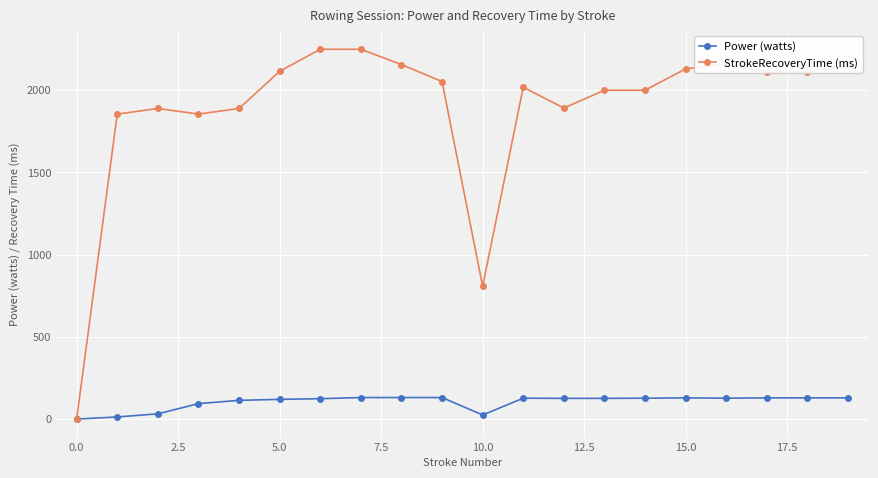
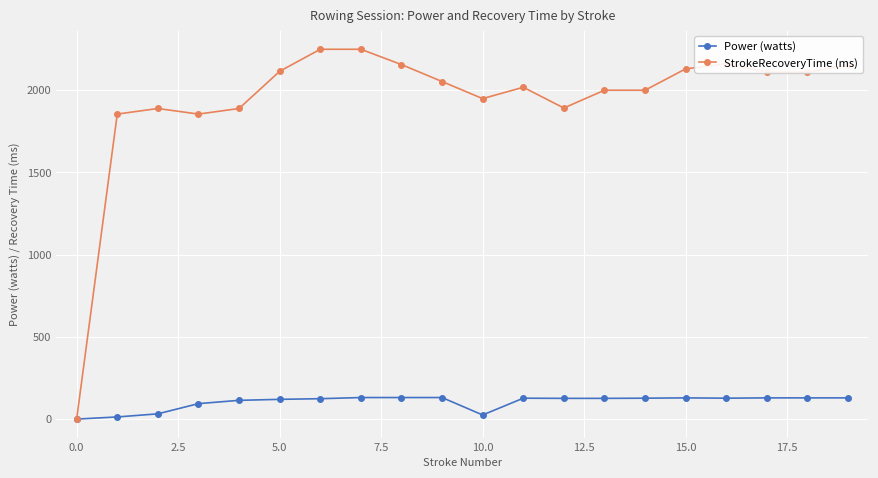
StrokeRecoveryTime (ms), 10.0: 810 -> 1950
